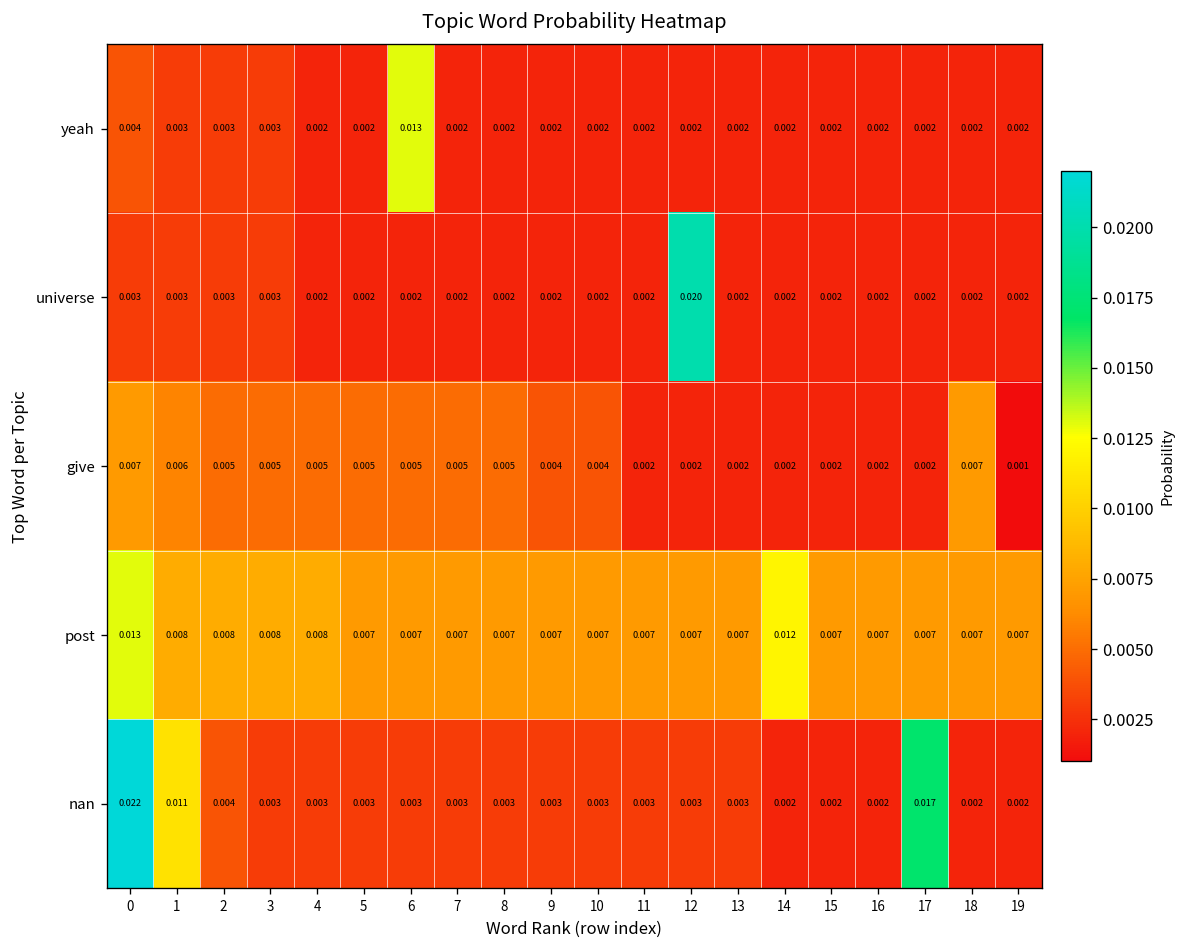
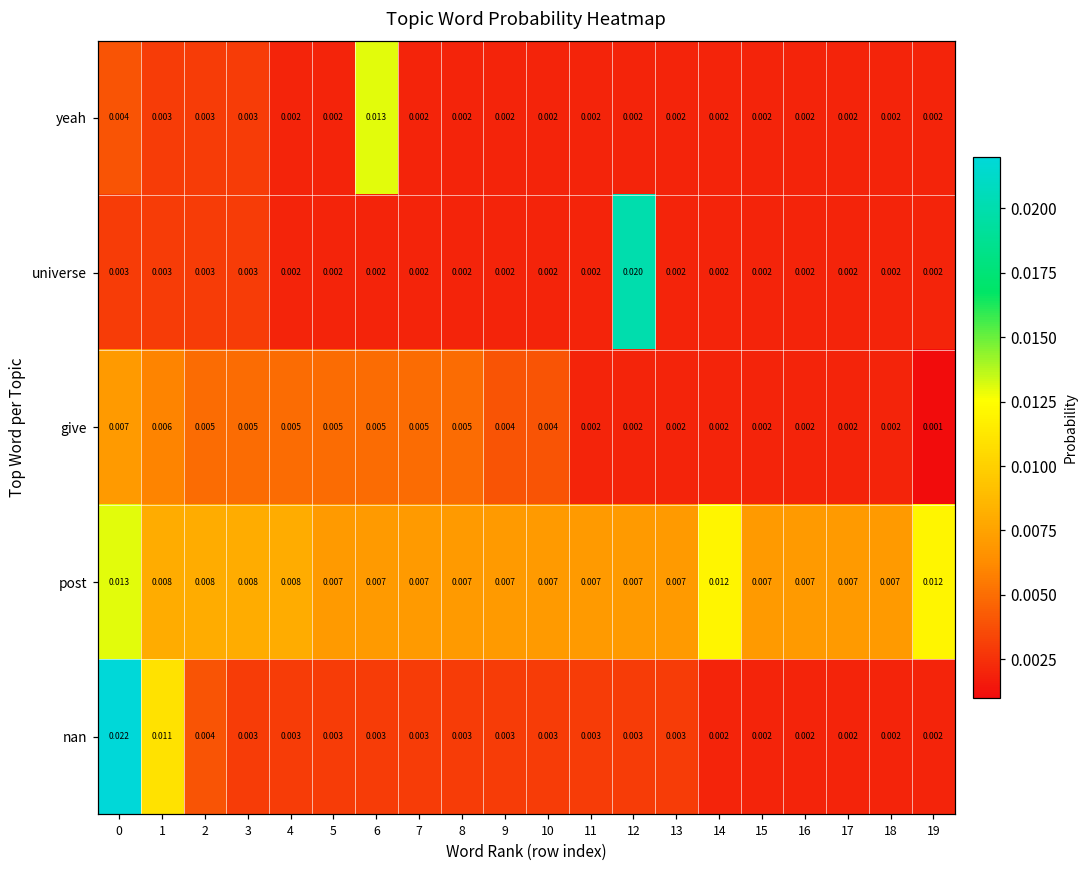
give, 18: 0.007 -> 0.002
post, 19: 0.007 -> 0.012
nan, 17: 0.017 -> 0.002
